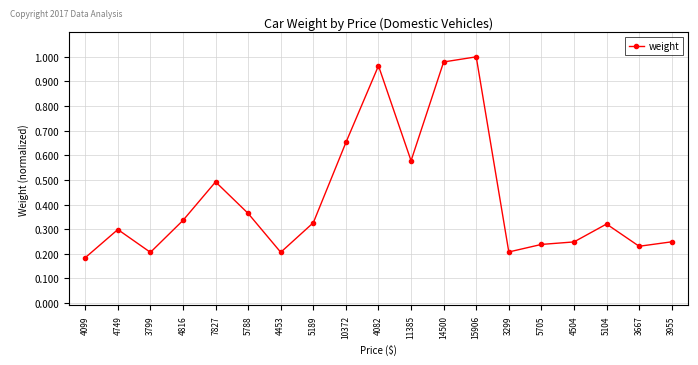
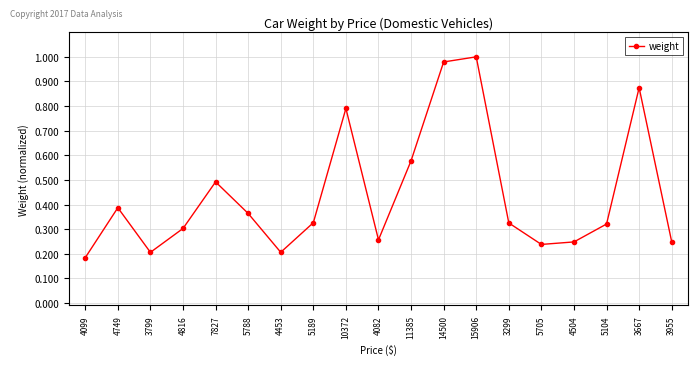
4749: 0.30 -> 0.39
4816: 0.34 -> 0.30
10372: 0.65 -> 0.79
4082: 0.96 -> 0.26
3299: 0.21 -> 0.33
3667: 0.23 -> 0.87
